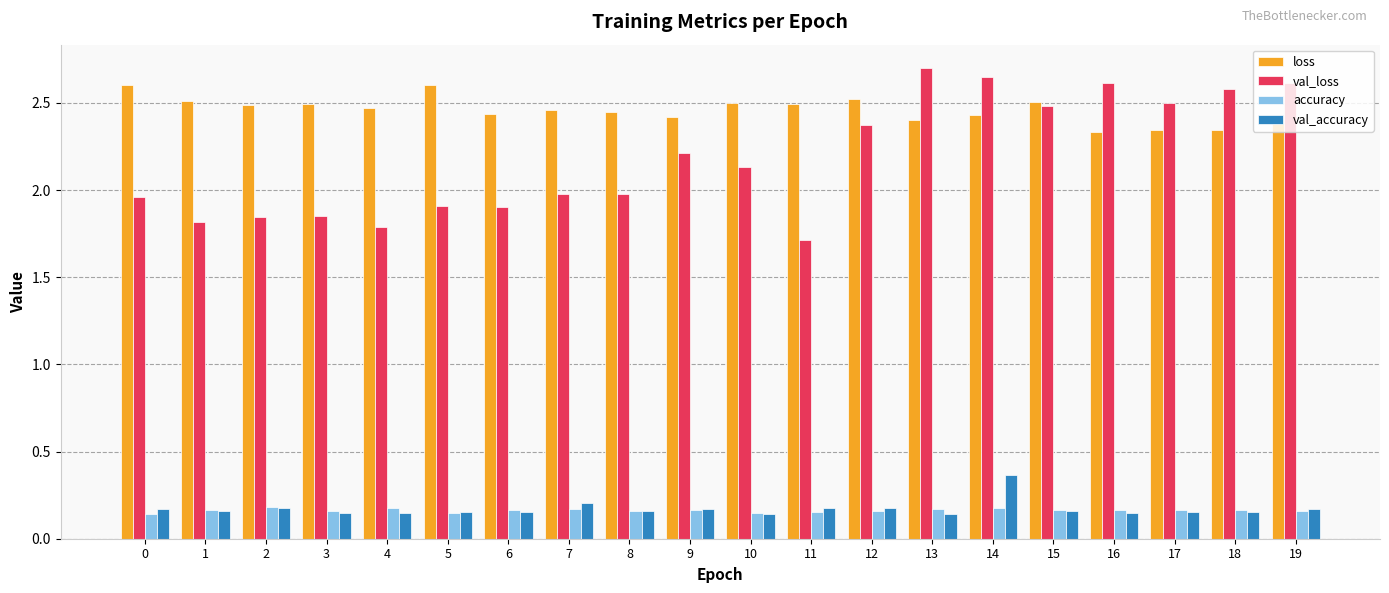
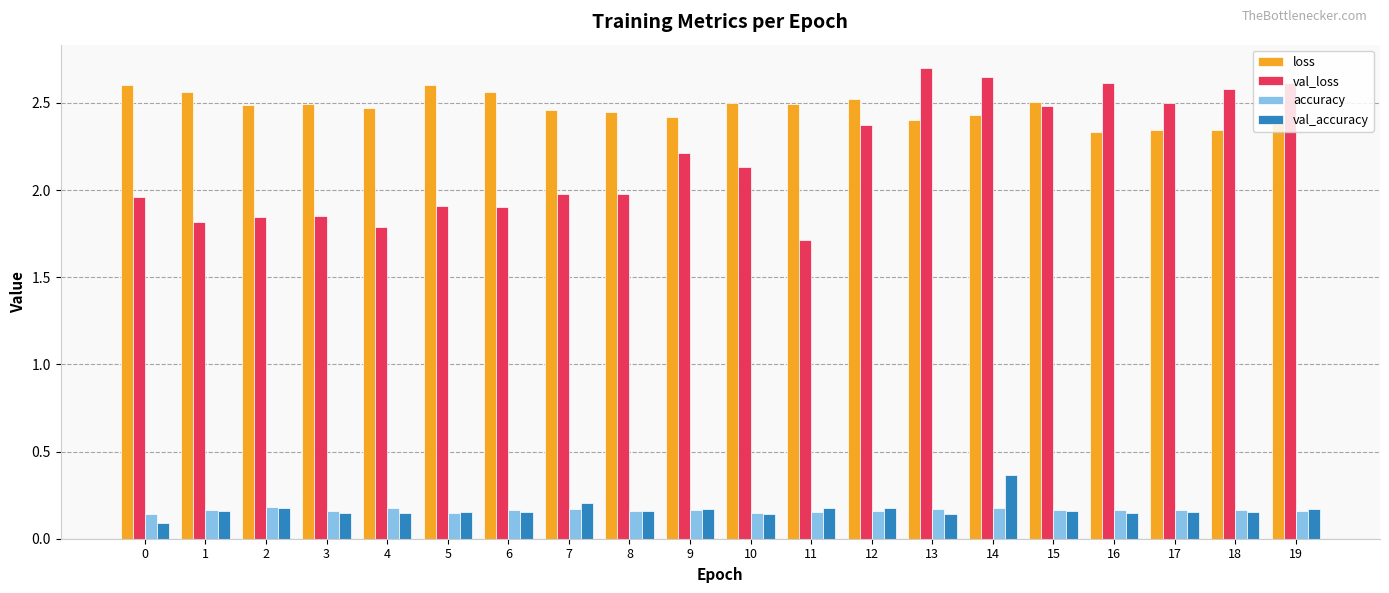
val_accuracy, 0: 0.17 -> 0.09
loss, 1: 2.51 -> 2.56
loss, 6: 2.44 -> 2.56
